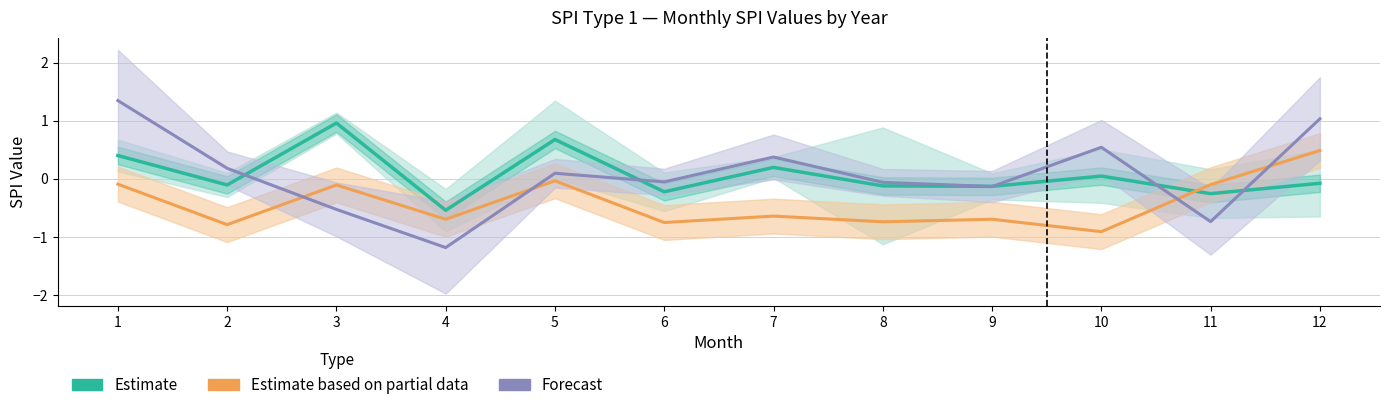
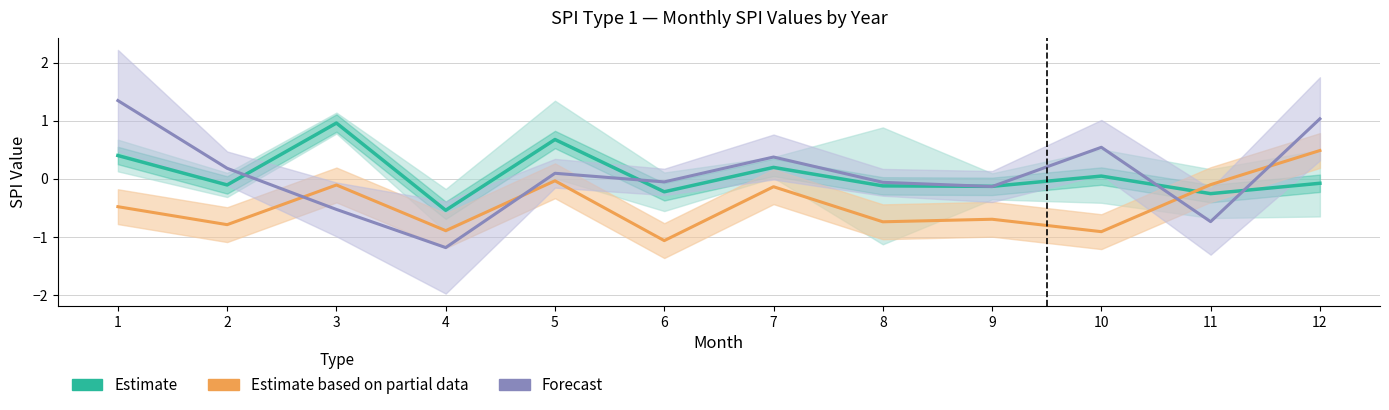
Estimate based on partial data, 1: -0.1 -> -0.5
Estimate based on partial data, 4: -0.7 -> -0.9
Estimate based on partial data, 6: -0.8 -> -1.1
Estimate based on partial data, 7: -0.6 -> -0.1
